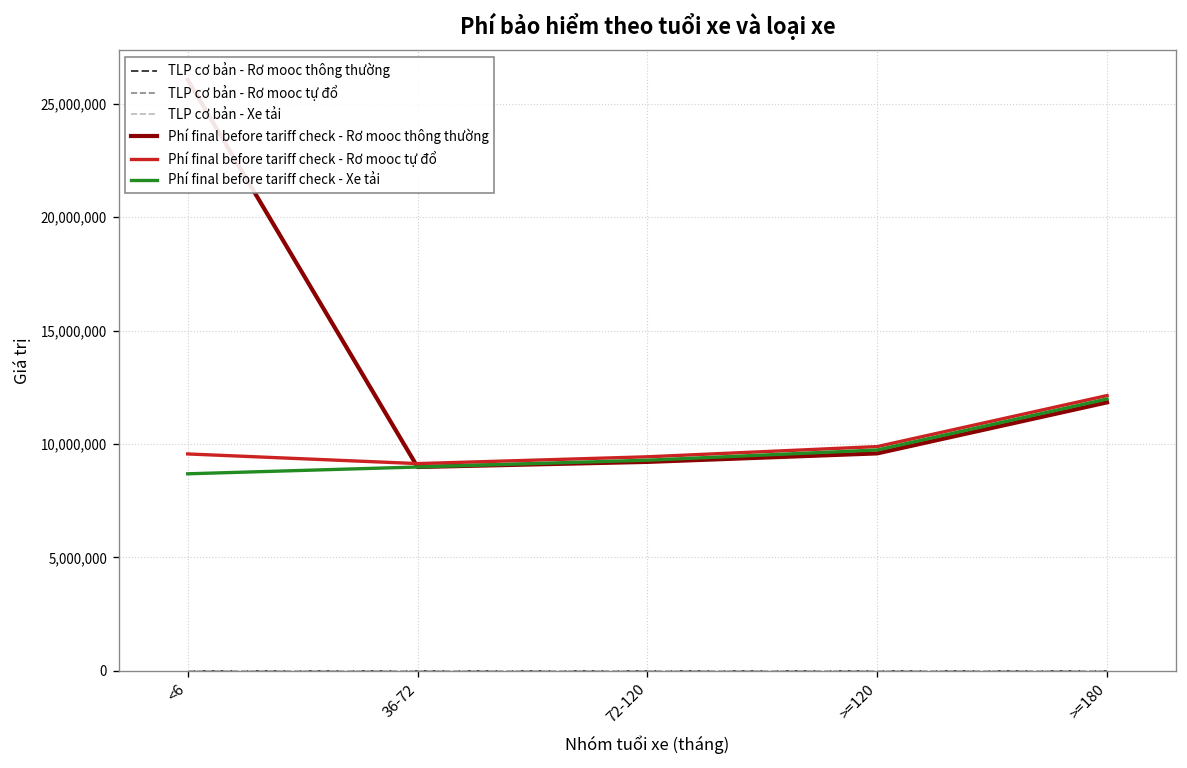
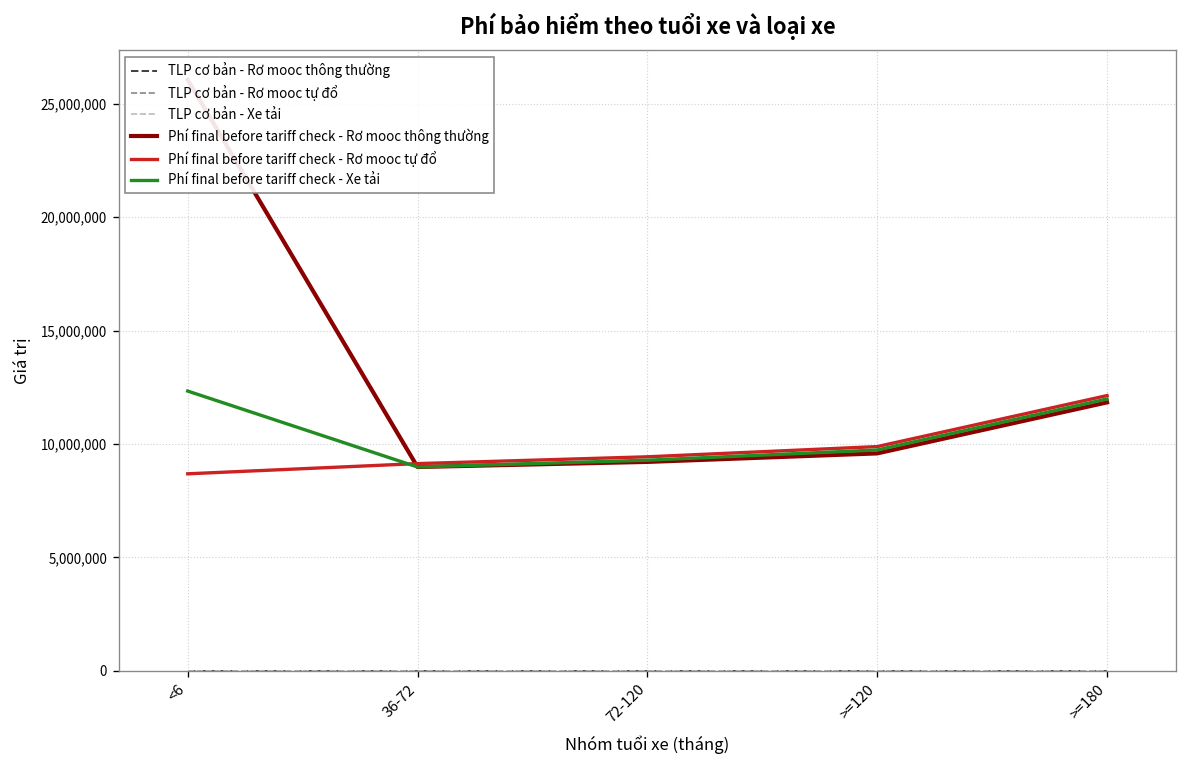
Phí final before tariff check - Rơ mooc tự đổ, <6: 9,600,000 -> 8,700,000
Phí final before tariff check - Xe tải, <6: 8,700,000 -> 12,300,000
